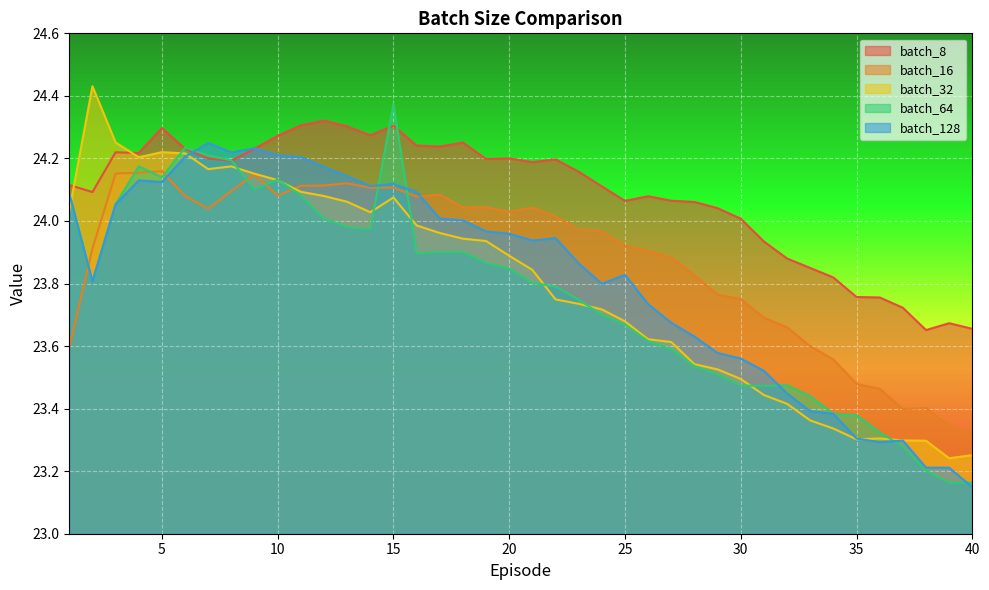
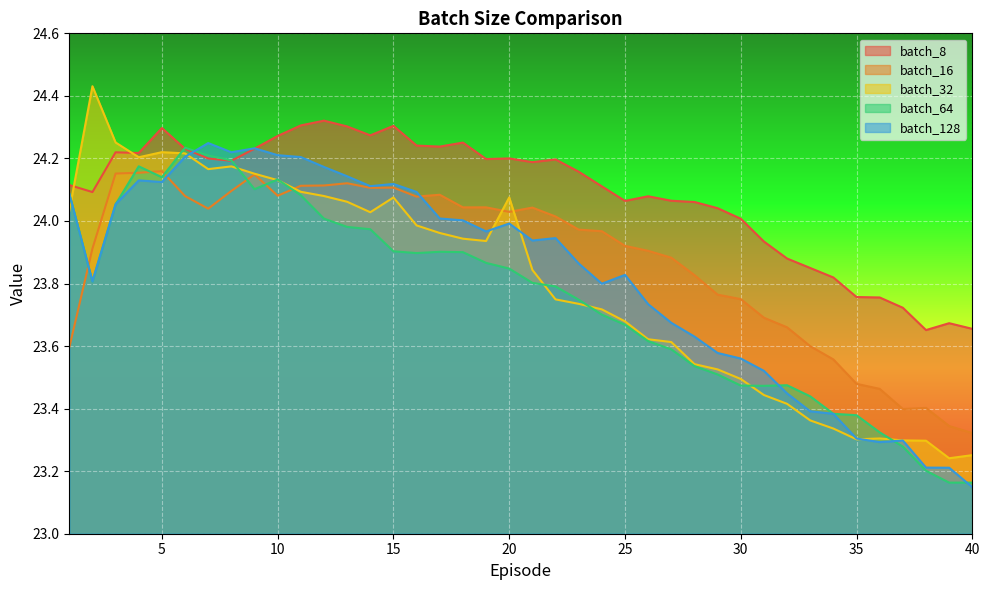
batch_64, 15: 24.37 -> 23.90
batch_32, 20: 23.89 -> 24.08
batch_128, 20: 23.96 -> 23.99
